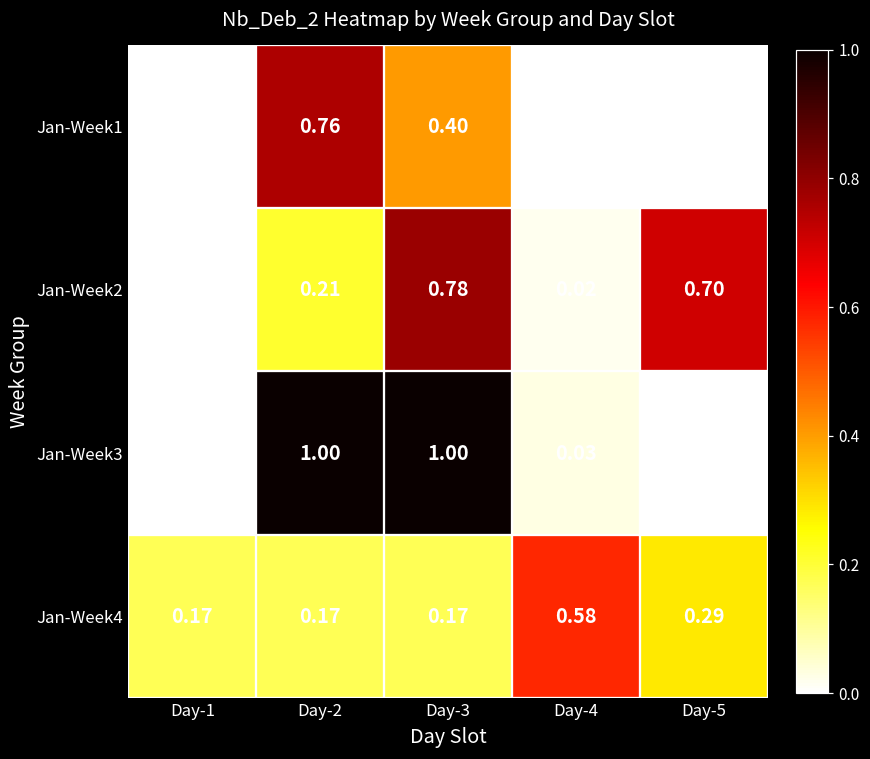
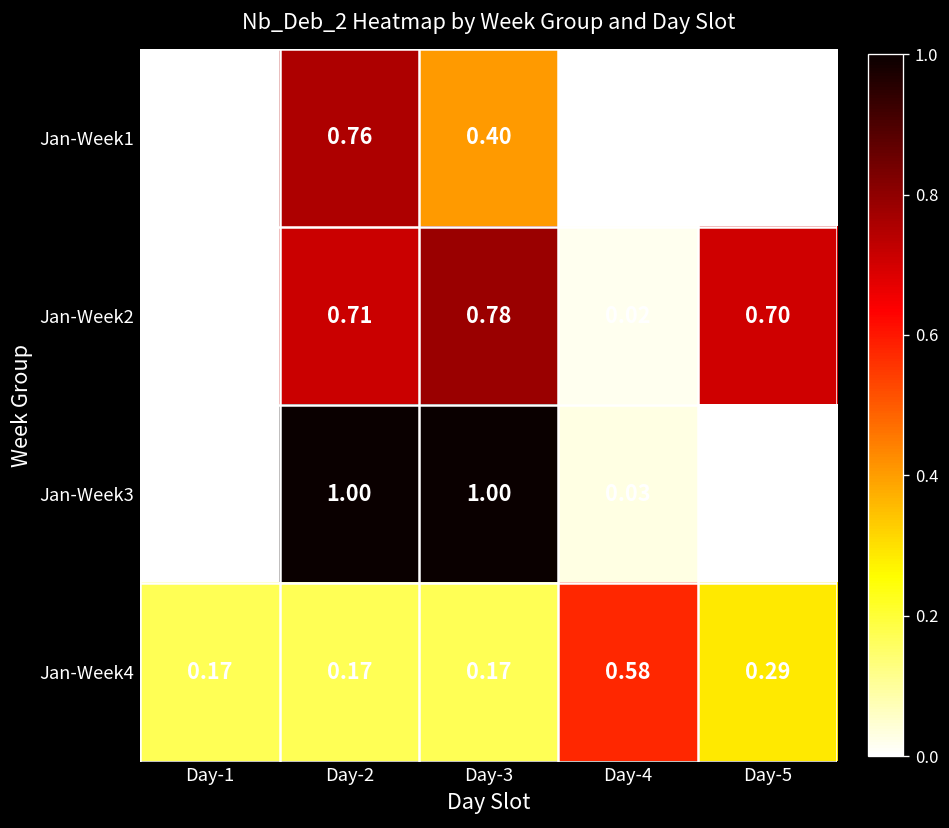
Jan-Week2, Day-2: 0.21 -> 0.71
